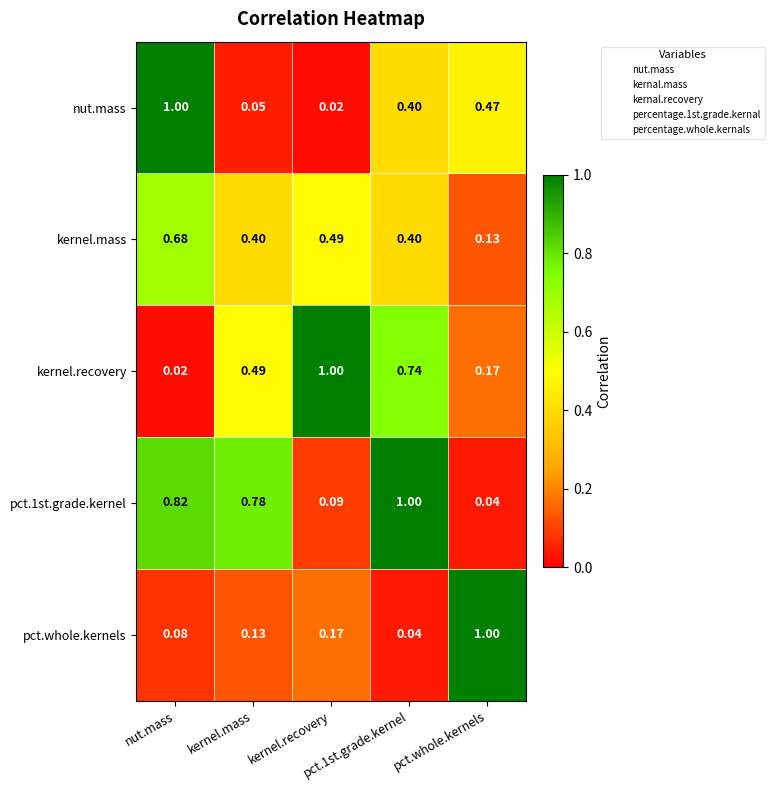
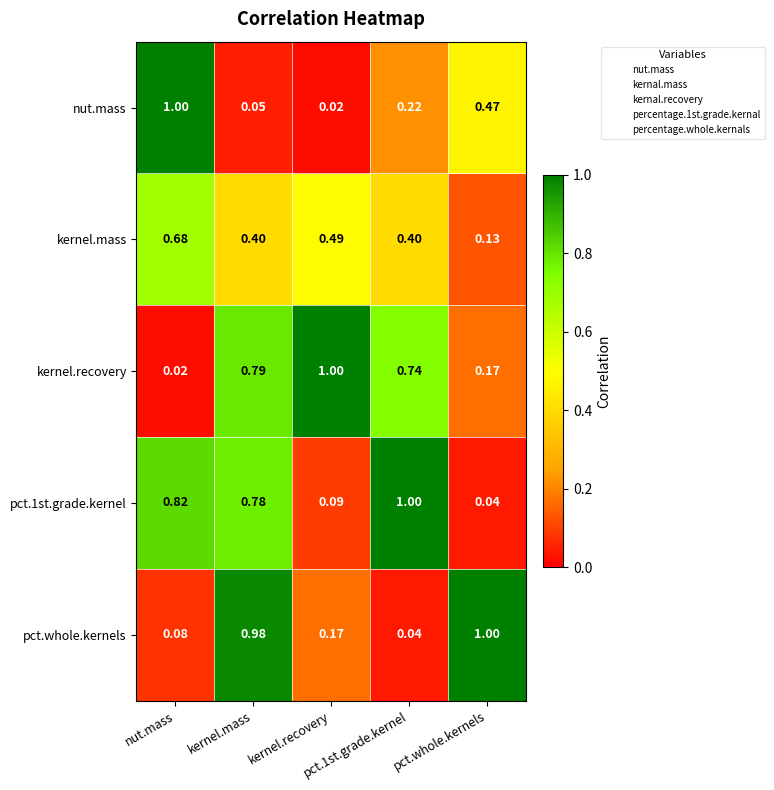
nut.mass, pct.1st.grade.kernel: 0.40 -> 0.22
kernel.recovery, kernel.mass: 0.49 -> 0.79
pct.whole.kernels, kernel.mass: 0.13 -> 0.98
